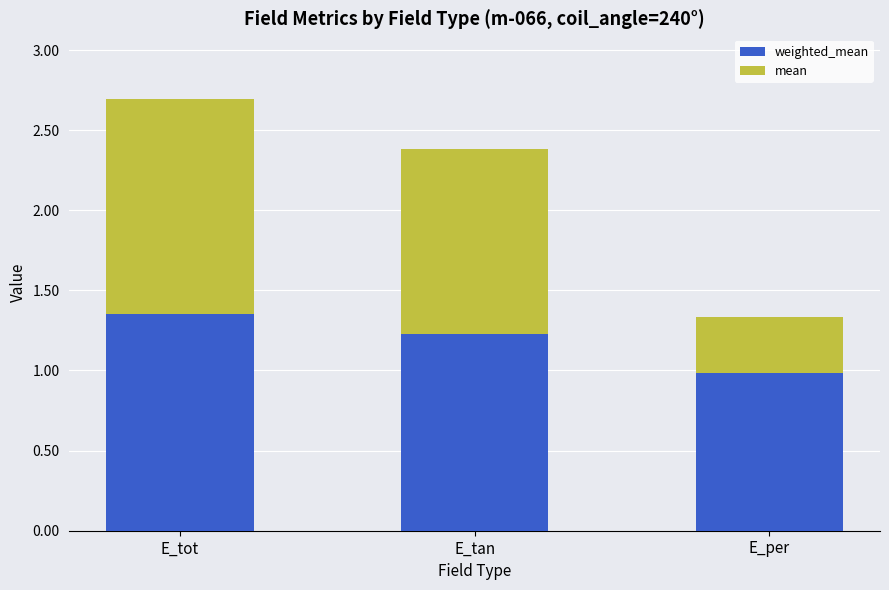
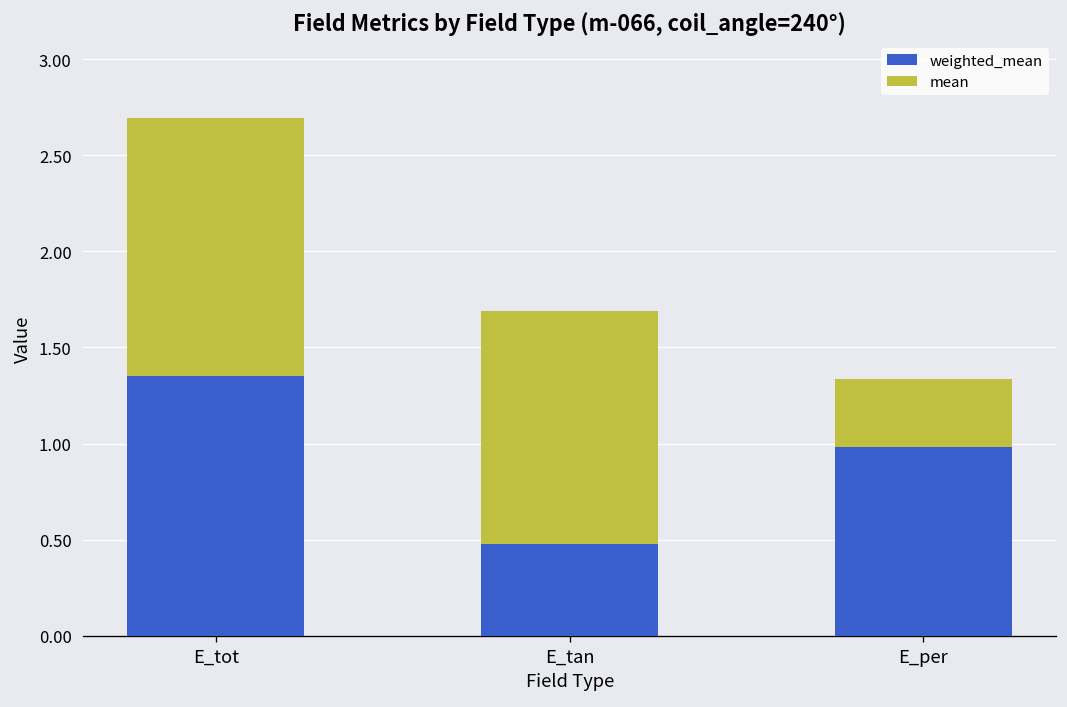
weighted_mean, E_tan: 1.23 -> 0.48
mean, E_tan: 1.15 -> 1.21
